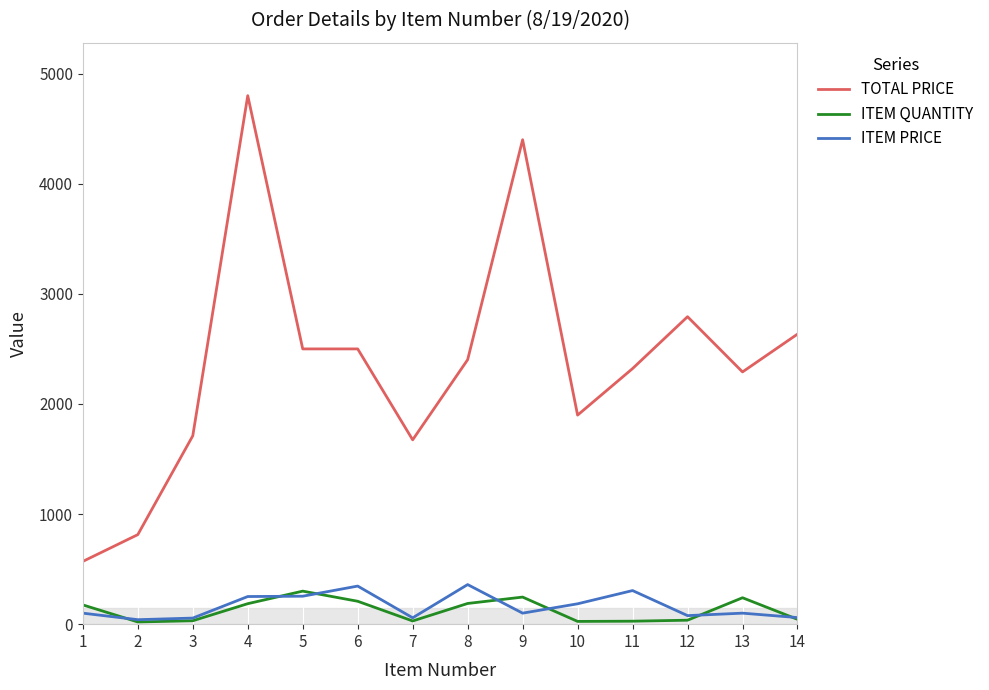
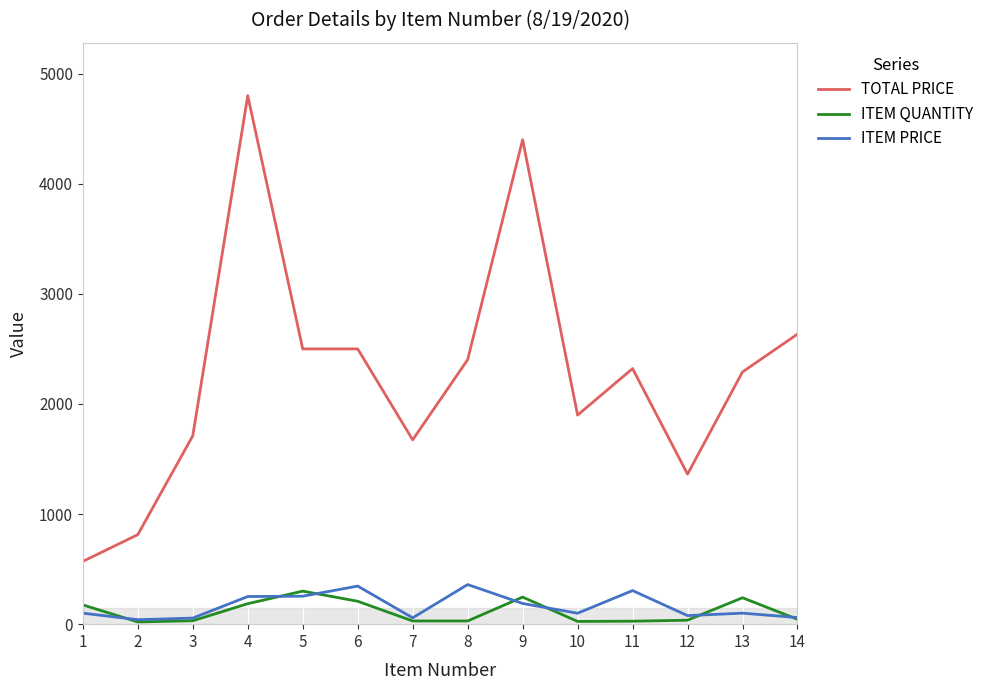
ITEM QUANTITY, 8: 190 -> 30
ITEM PRICE, 9: 100 -> 190
ITEM PRICE, 10: 180 -> 100
TOTAL PRICE, 12: 2790 -> 1360
